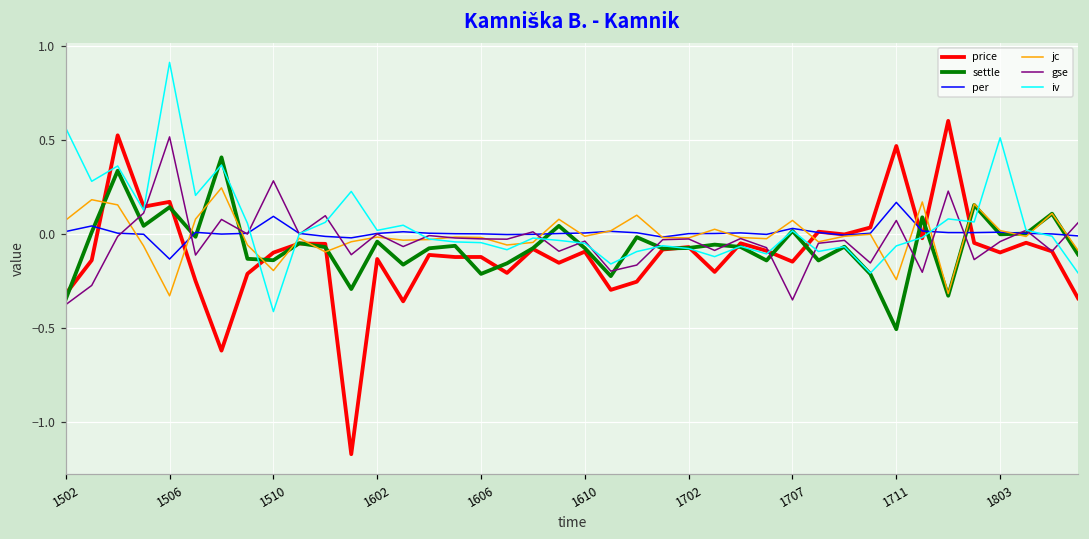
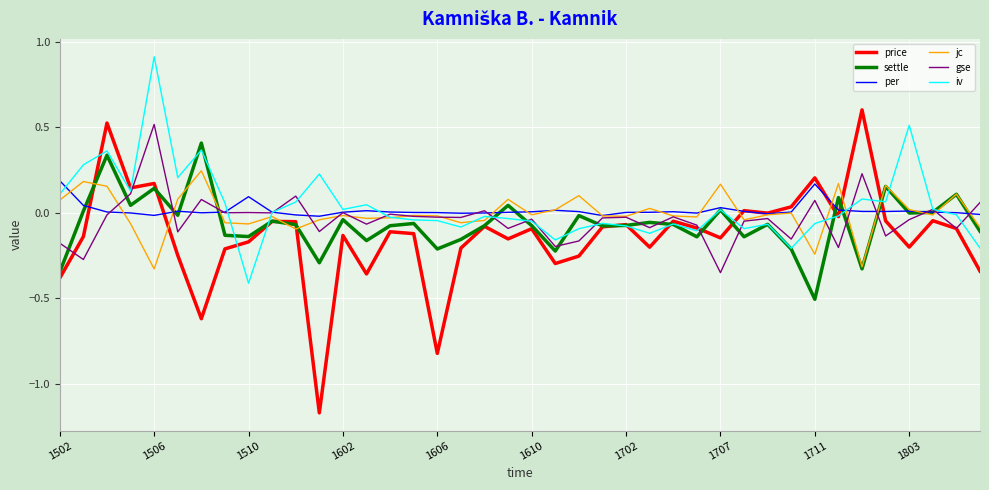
price, 1502: -0.32 -> -0.38
per, 1502: 0.01 -> 0.19
gse, 1502: -0.38 -> -0.18
iv, 1502: 0.56 -> 0.11
per, 1506: -0.13 -> -0.02
price, 1510: -0.10 -> -0.17
jc, 1510: -0.19 -> -0.07
gse, 1510: 0.28 -> 0.00
price, 1606: -0.12 -> -0.82
jc, 1707: 0.07 -> 0.17
price, 1711: 0.47 -> 0.20
price, 1803: -0.10 -> -0.20
